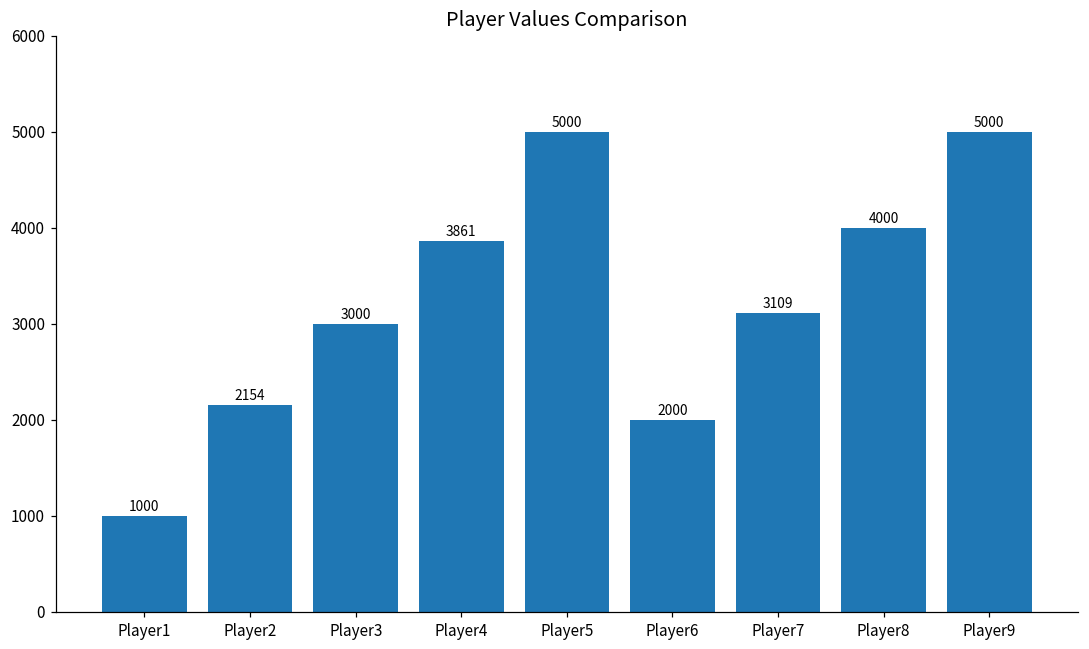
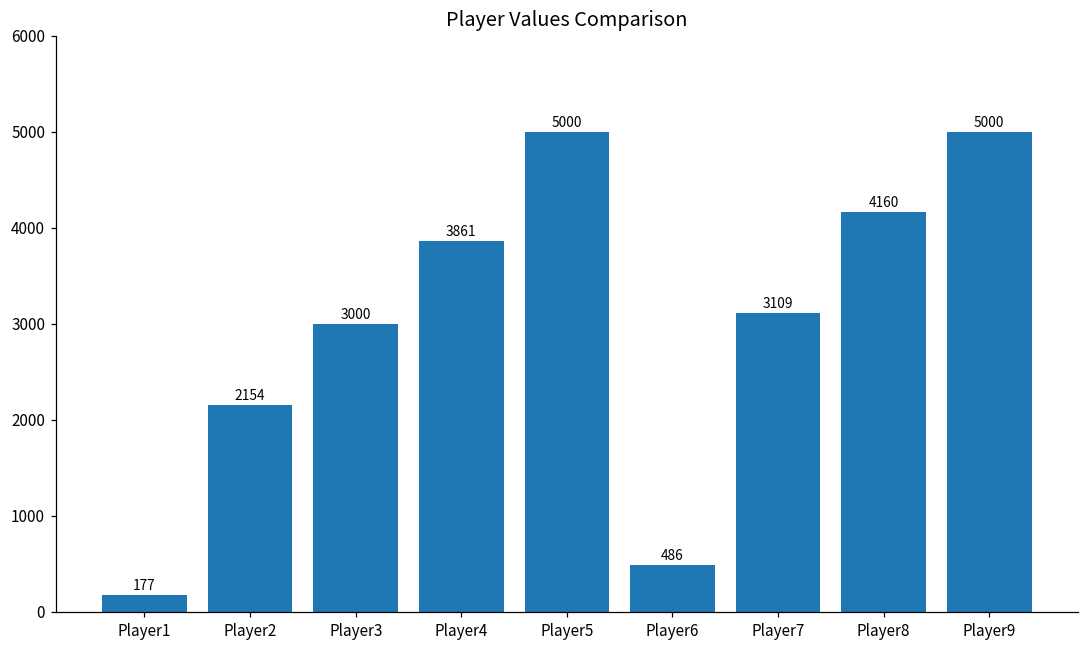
Player1: 1000 -> 177
Player6: 2000 -> 486
Player8: 4000 -> 4160
